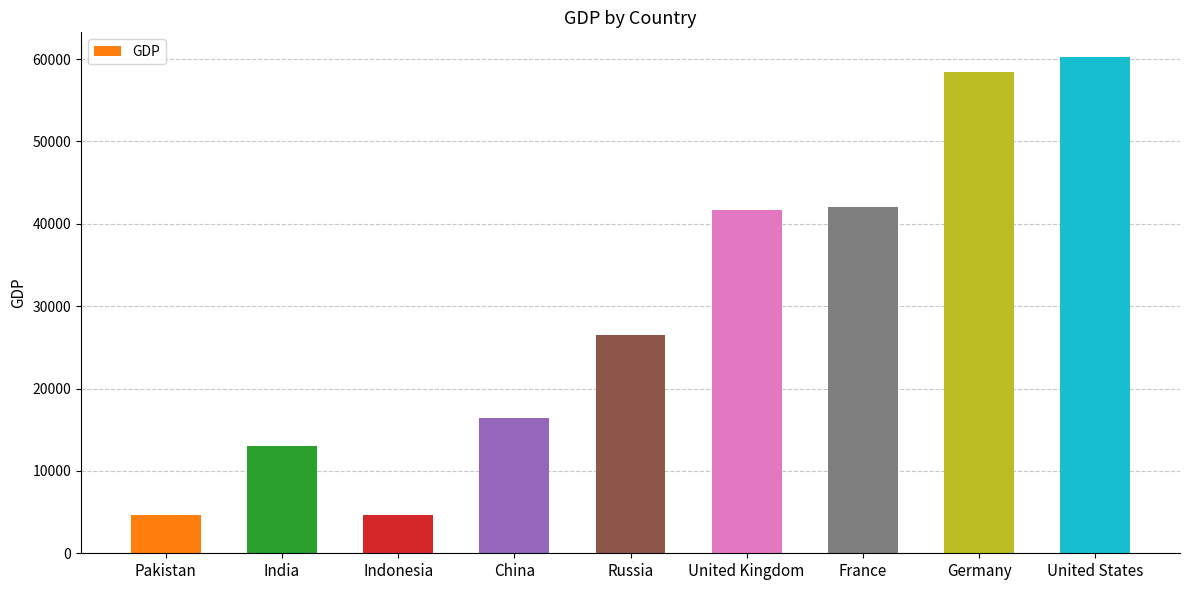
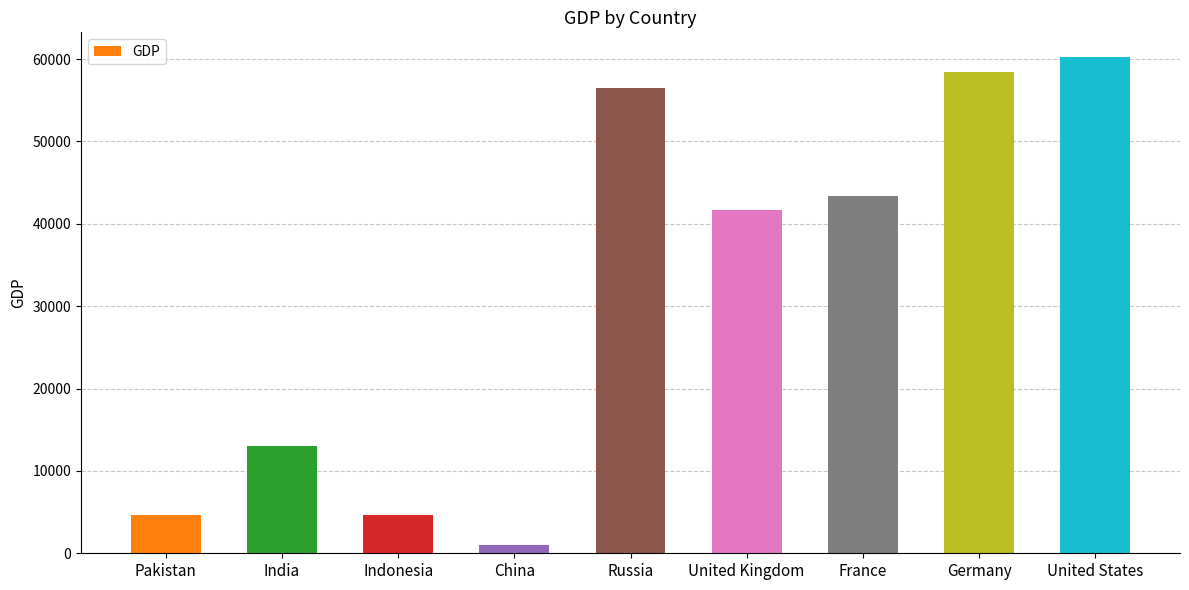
China: 16000 -> 1000
Russia: 26000 -> 57000
France: 42000 -> 43000
